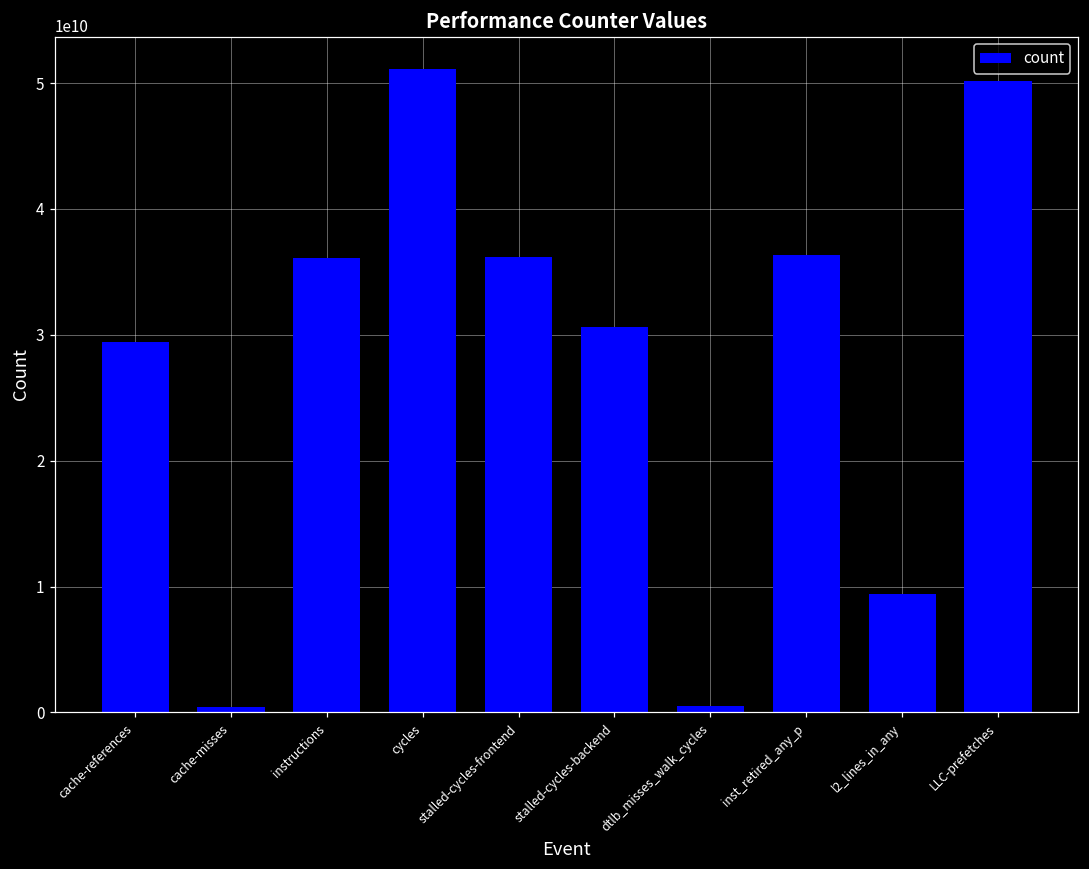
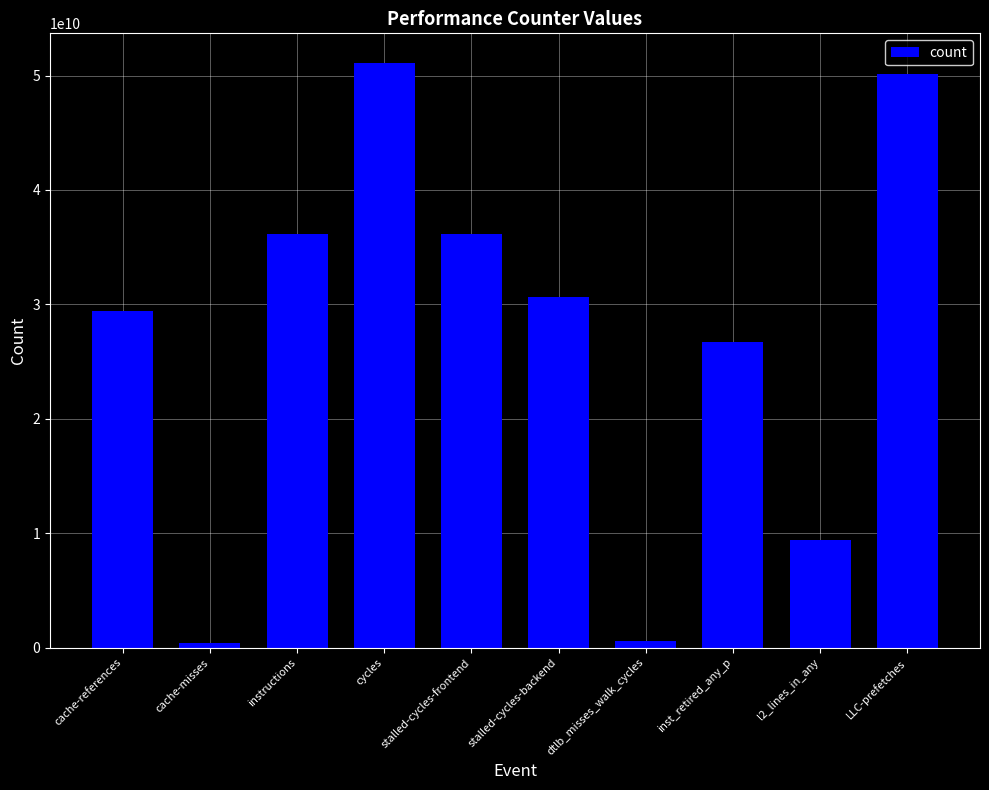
inst_retired_any_p: 36400000000 -> 26700000000
